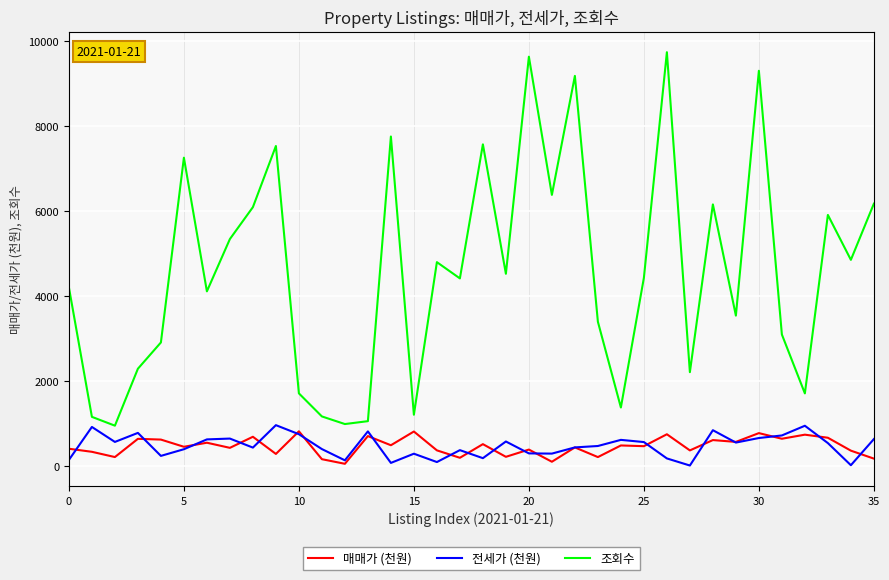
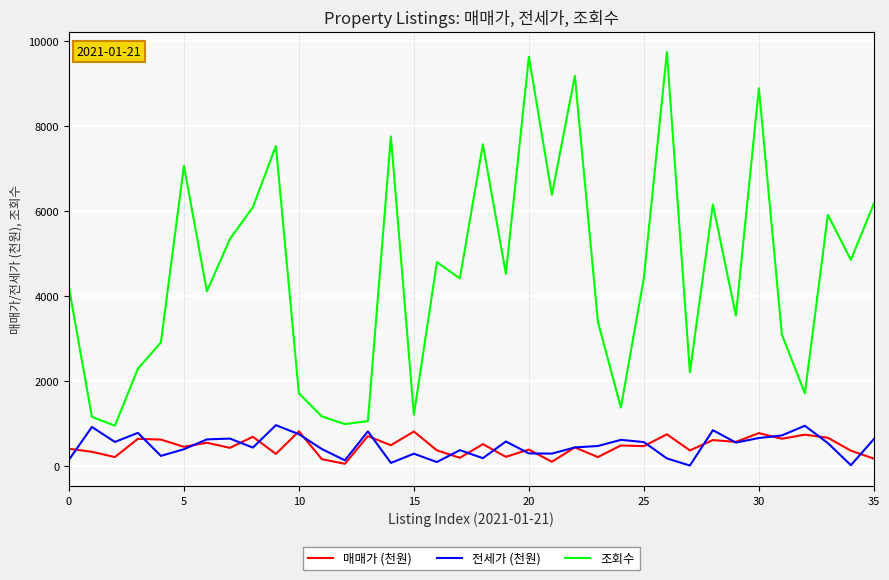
조회수, 5: 7300 -> 7100
조회수, 30: 9300 -> 8900
